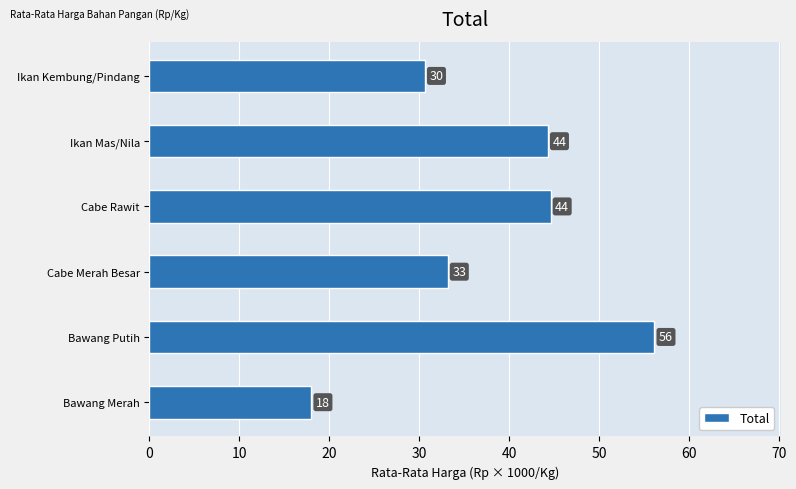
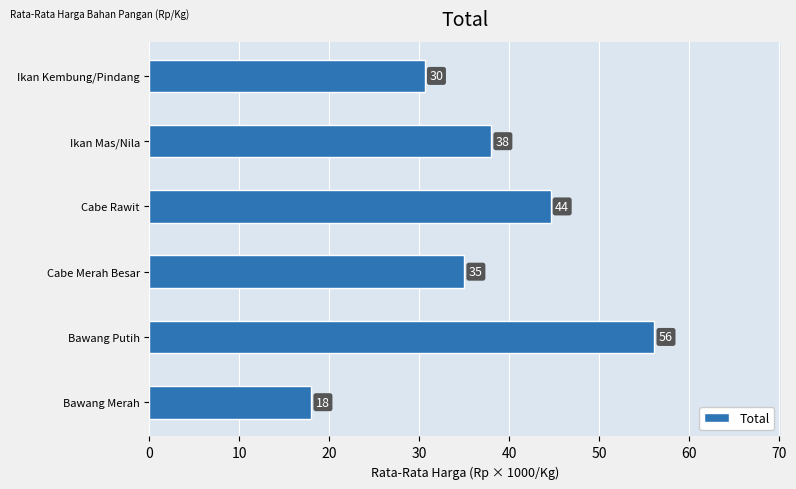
Ikan Mas/Nila: 44 -> 38
Cabe Merah Besar: 33 -> 35
